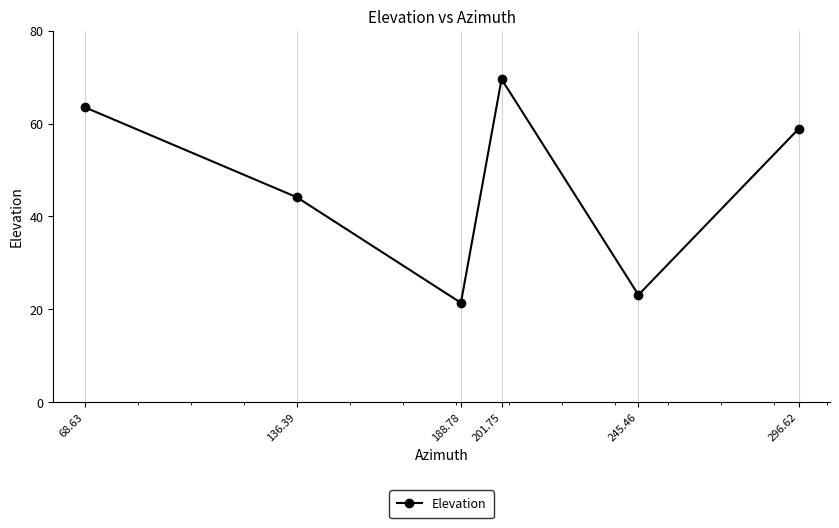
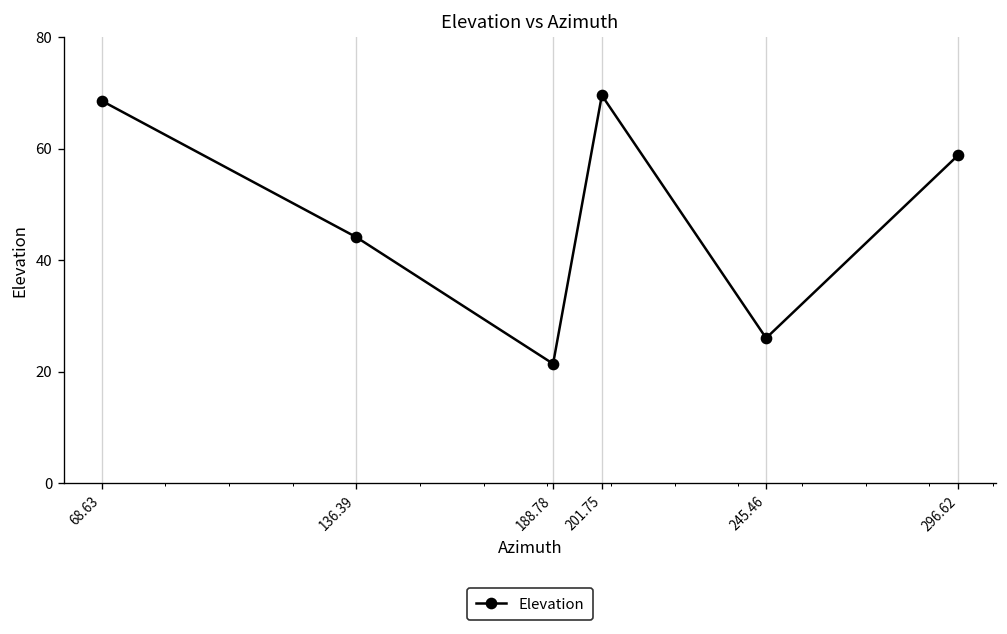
68.63: 64 -> 69
245.46: 23 -> 26
